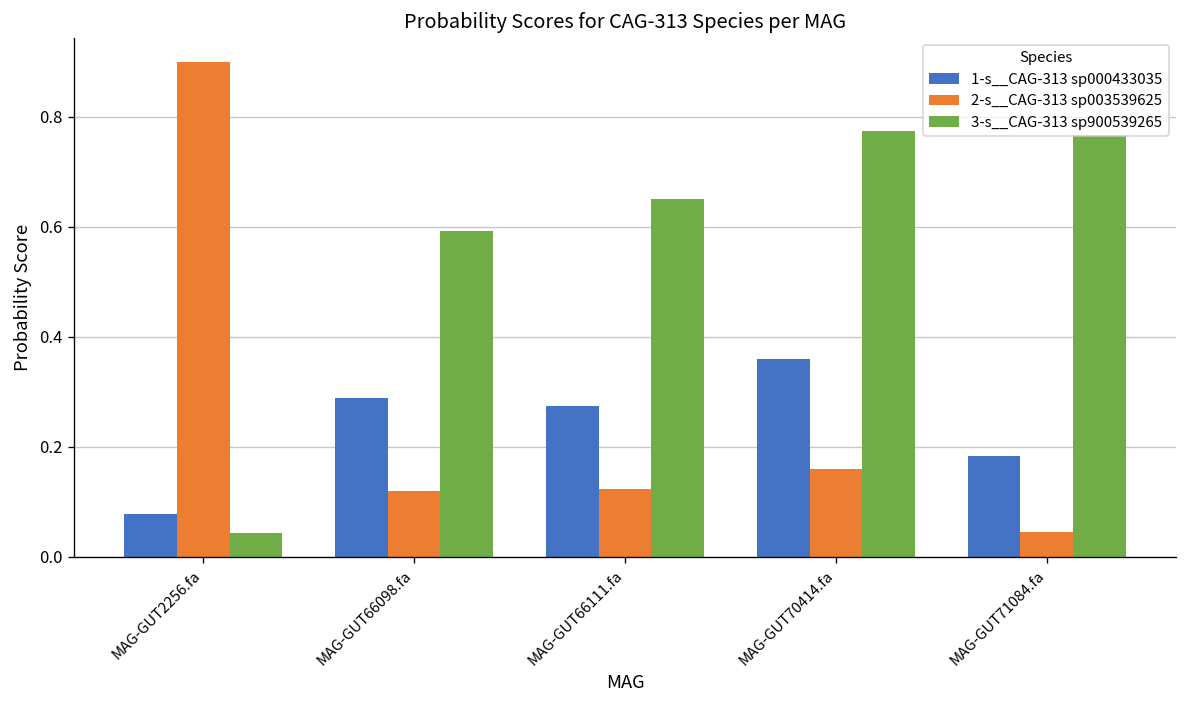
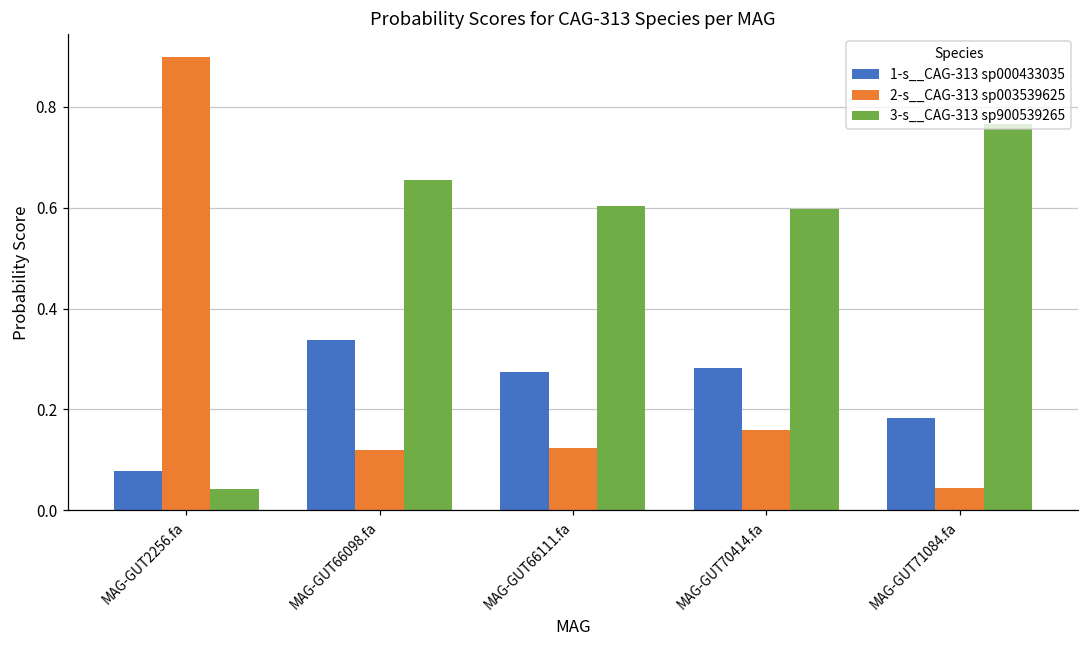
1-s__CAG-313 sp000433035, MAG-GUT66098.fa: 0.29 -> 0.34
3-s__CAG-313 sp900539265, MAG-GUT66098.fa: 0.59 -> 0.66
3-s__CAG-313 sp900539265, MAG-GUT66111.fa: 0.65 -> 0.60
1-s__CAG-313 sp000433035, MAG-GUT70414.fa: 0.36 -> 0.28
3-s__CAG-313 sp900539265, MAG-GUT70414.fa: 0.77 -> 0.60
